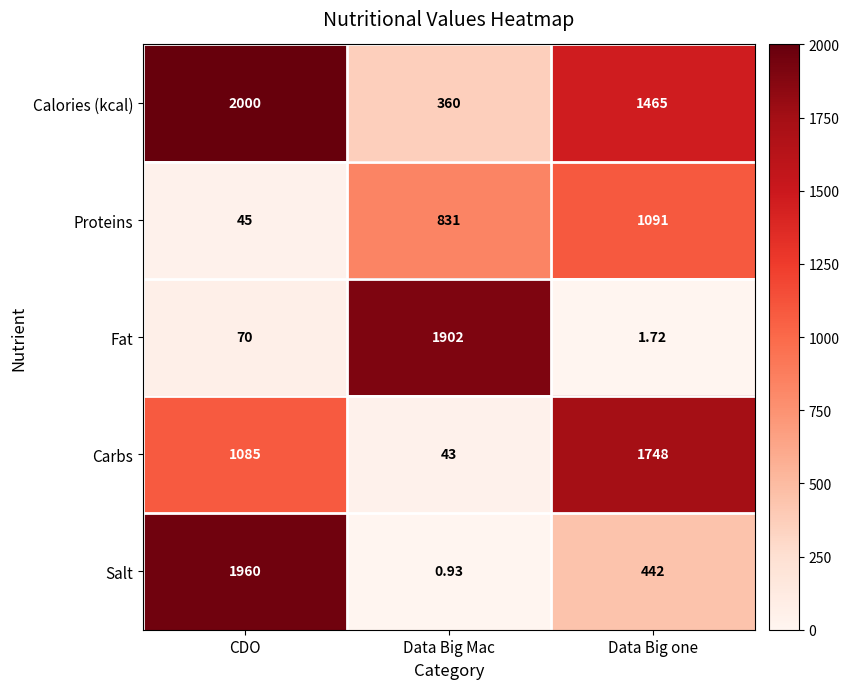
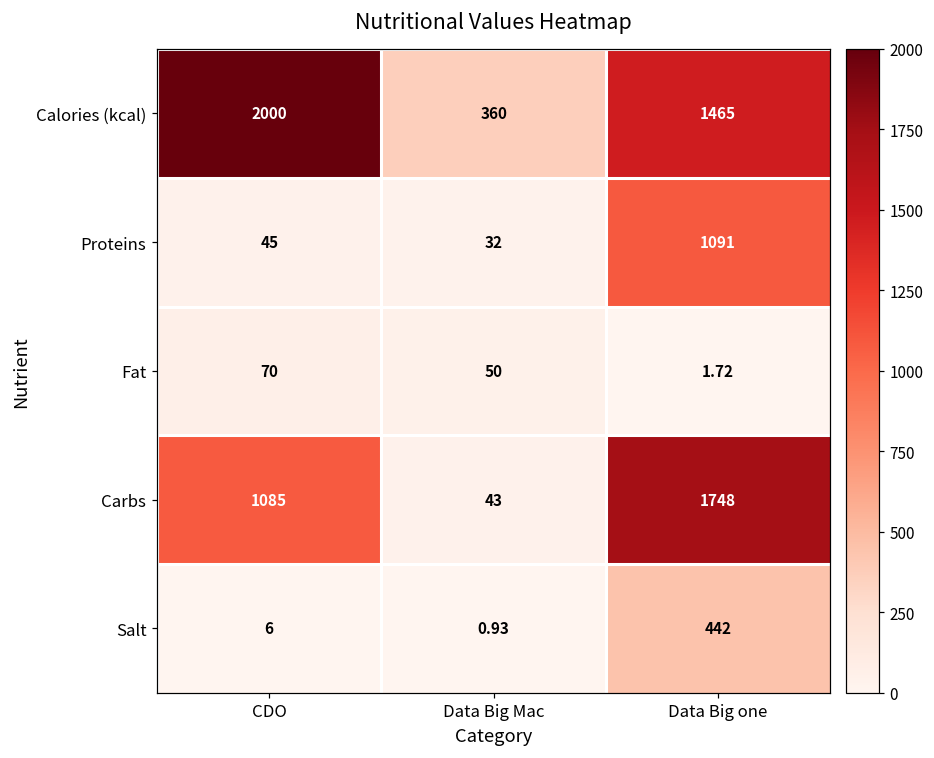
Proteins, Data Big Mac: 831 -> 32
Fat, Data Big Mac: 1902 -> 50
Salt, CDO: 1960 -> 6
